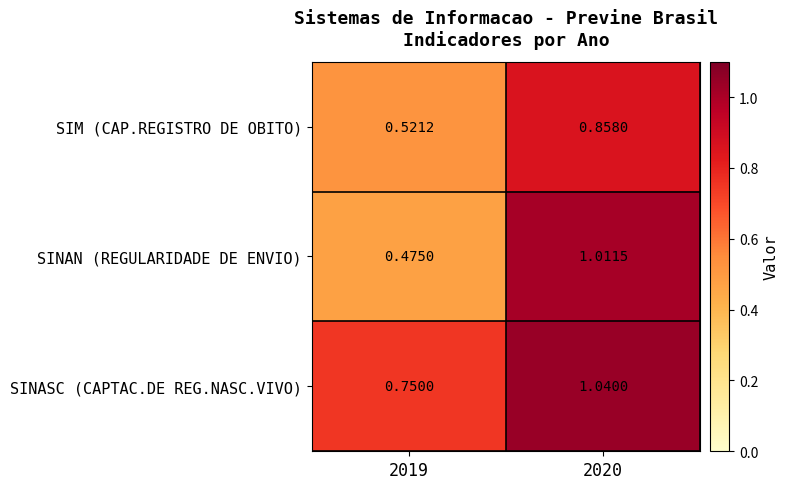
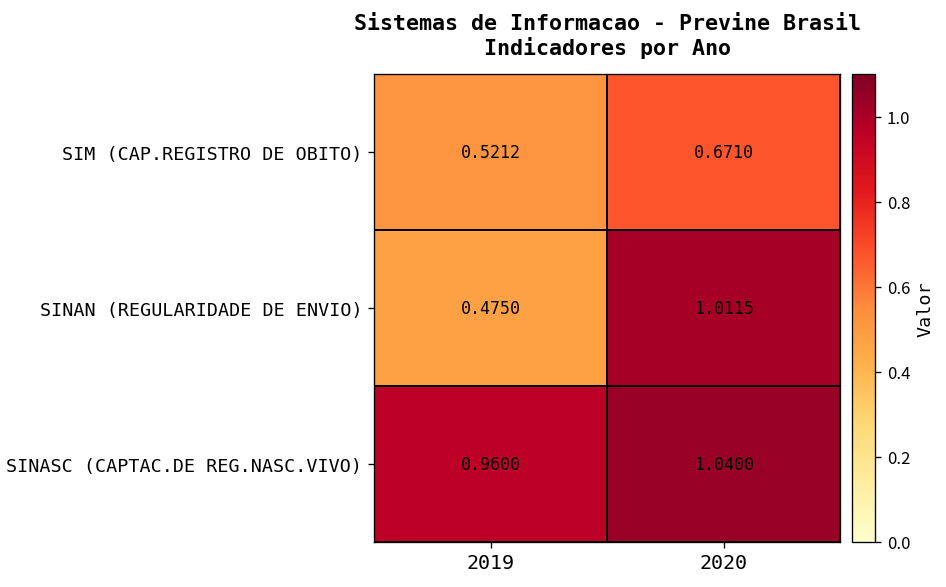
SIM (CAP.REGISTRO DE OBITO), 2020: 0.8580 -> 0.6710
SINASC (CAPTAC.DE REG.NASC.VIVO), 2019: 0.7500 -> 0.9600
